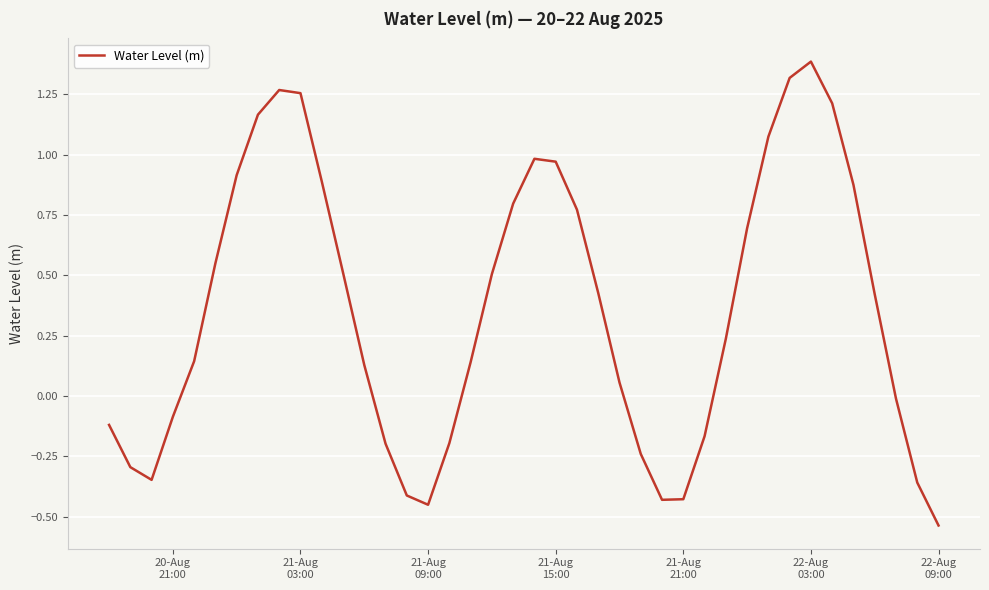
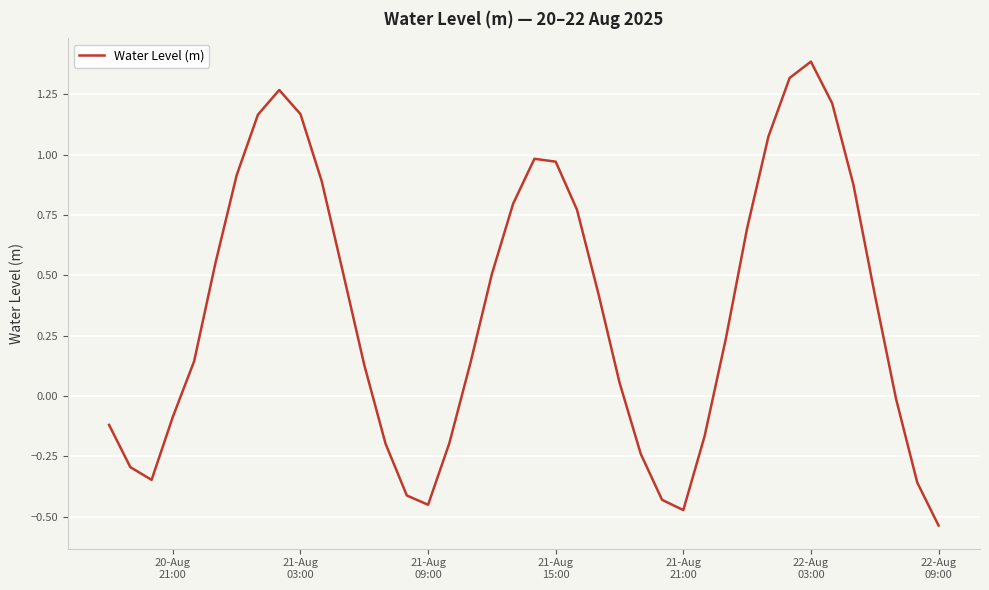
21-Aug 03:00: 1.26 -> 1.17
21-Aug 21:00: -0.43 -> -0.47
